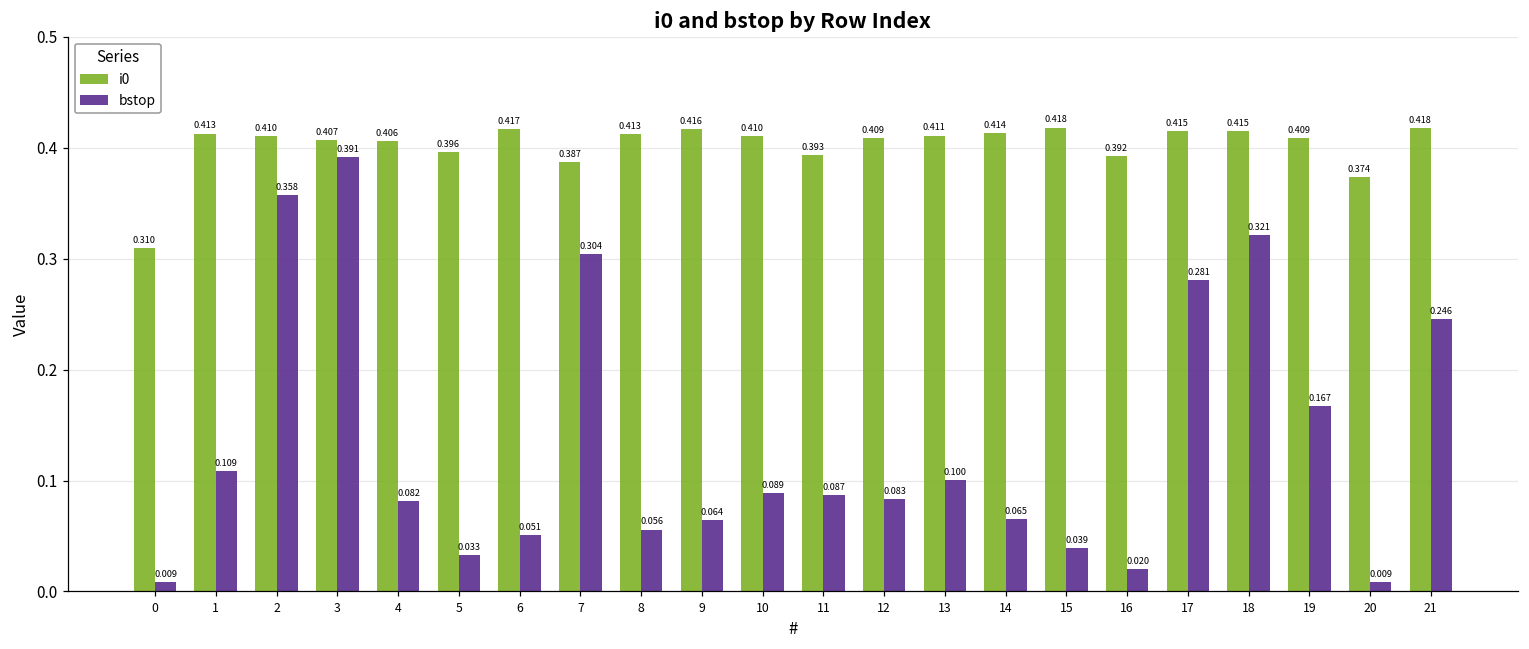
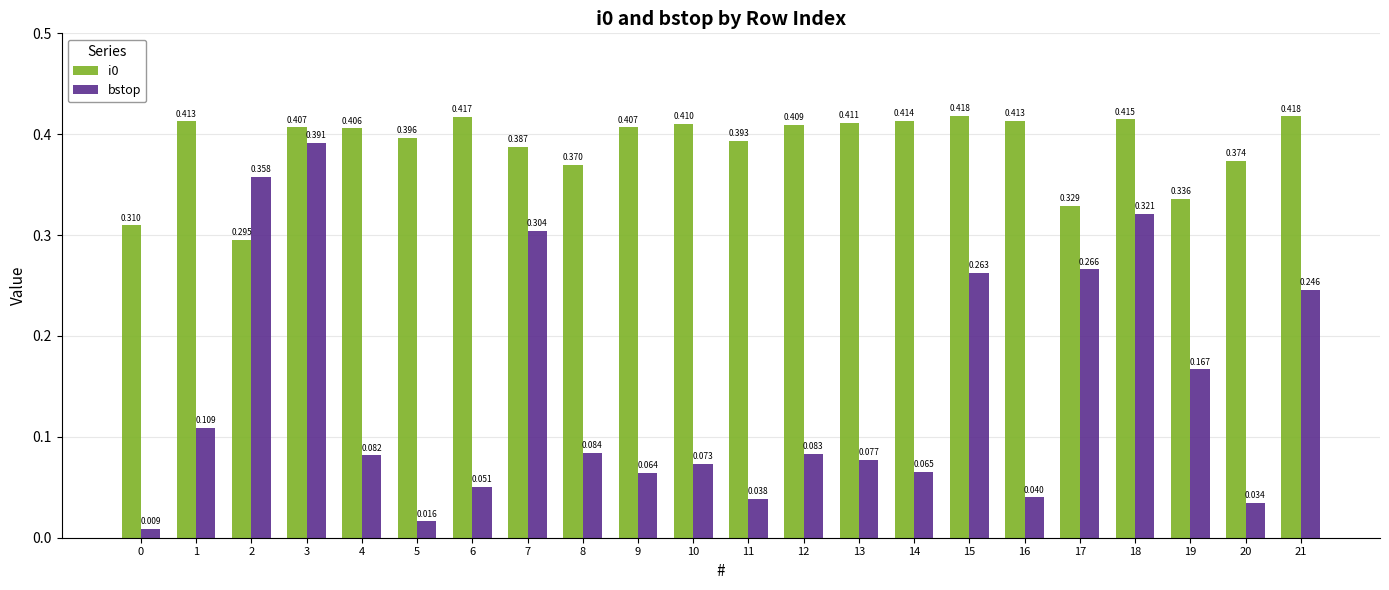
i0, 2: 0.410 -> 0.295
bstop, 5: 0.033 -> 0.016
i0, 8: 0.413 -> 0.370
bstop, 8: 0.056 -> 0.084
i0, 9: 0.416 -> 0.407
bstop, 10: 0.089 -> 0.073
bstop, 11: 0.087 -> 0.038
bstop, 13: 0.100 -> 0.077
bstop, 15: 0.039 -> 0.263
i0, 16: 0.392 -> 0.413
bstop, 16: 0.020 -> 0.040
i0, 17: 0.415 -> 0.329
bstop, 17: 0.281 -> 0.266
i0, 19: 0.409 -> 0.336
bstop, 20: 0.009 -> 0.034
